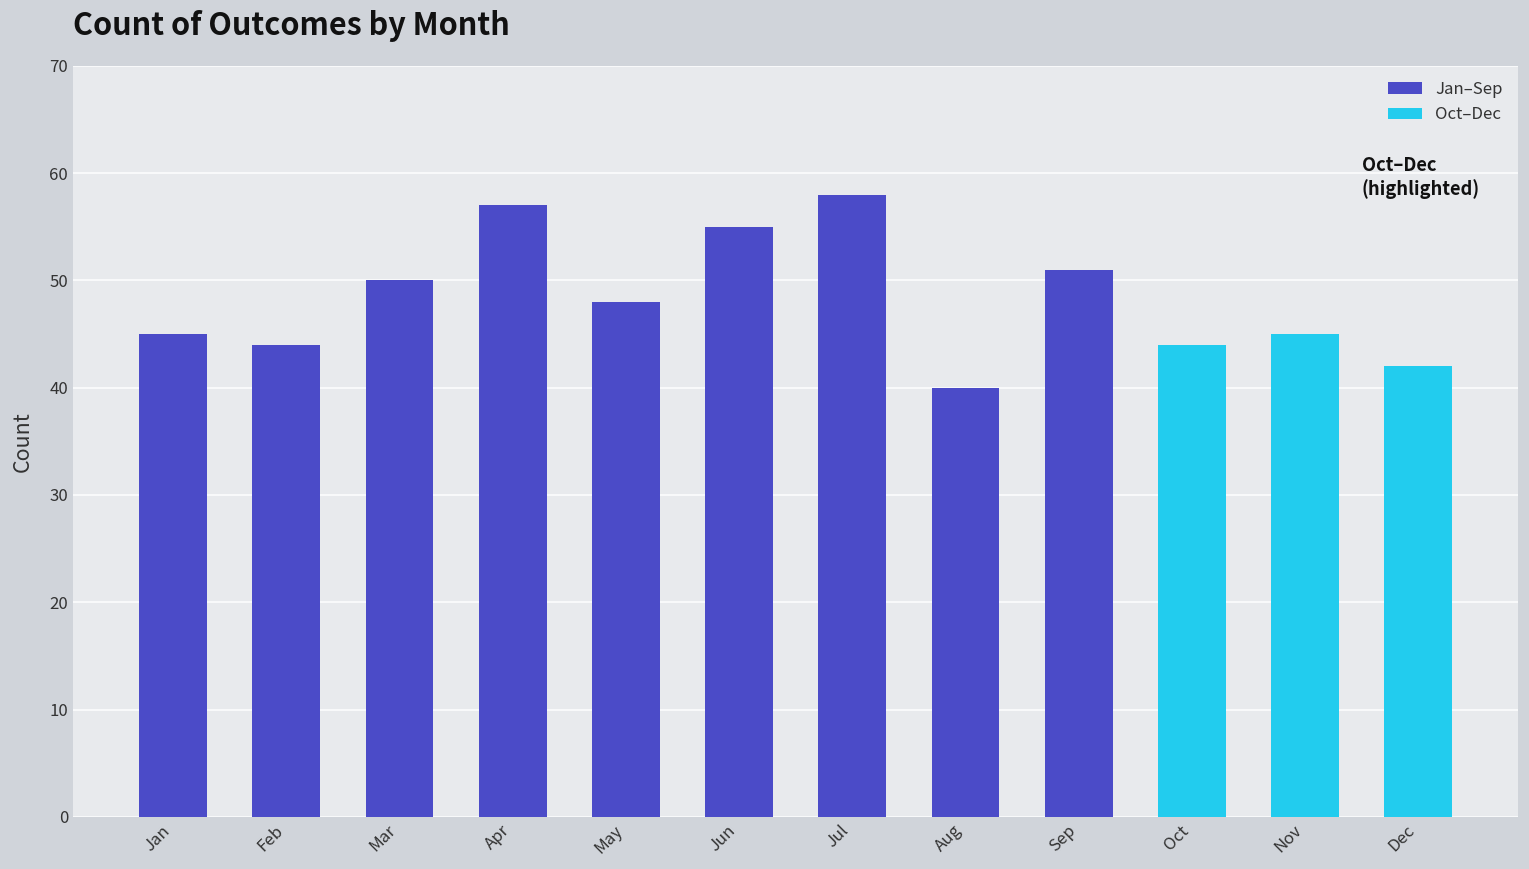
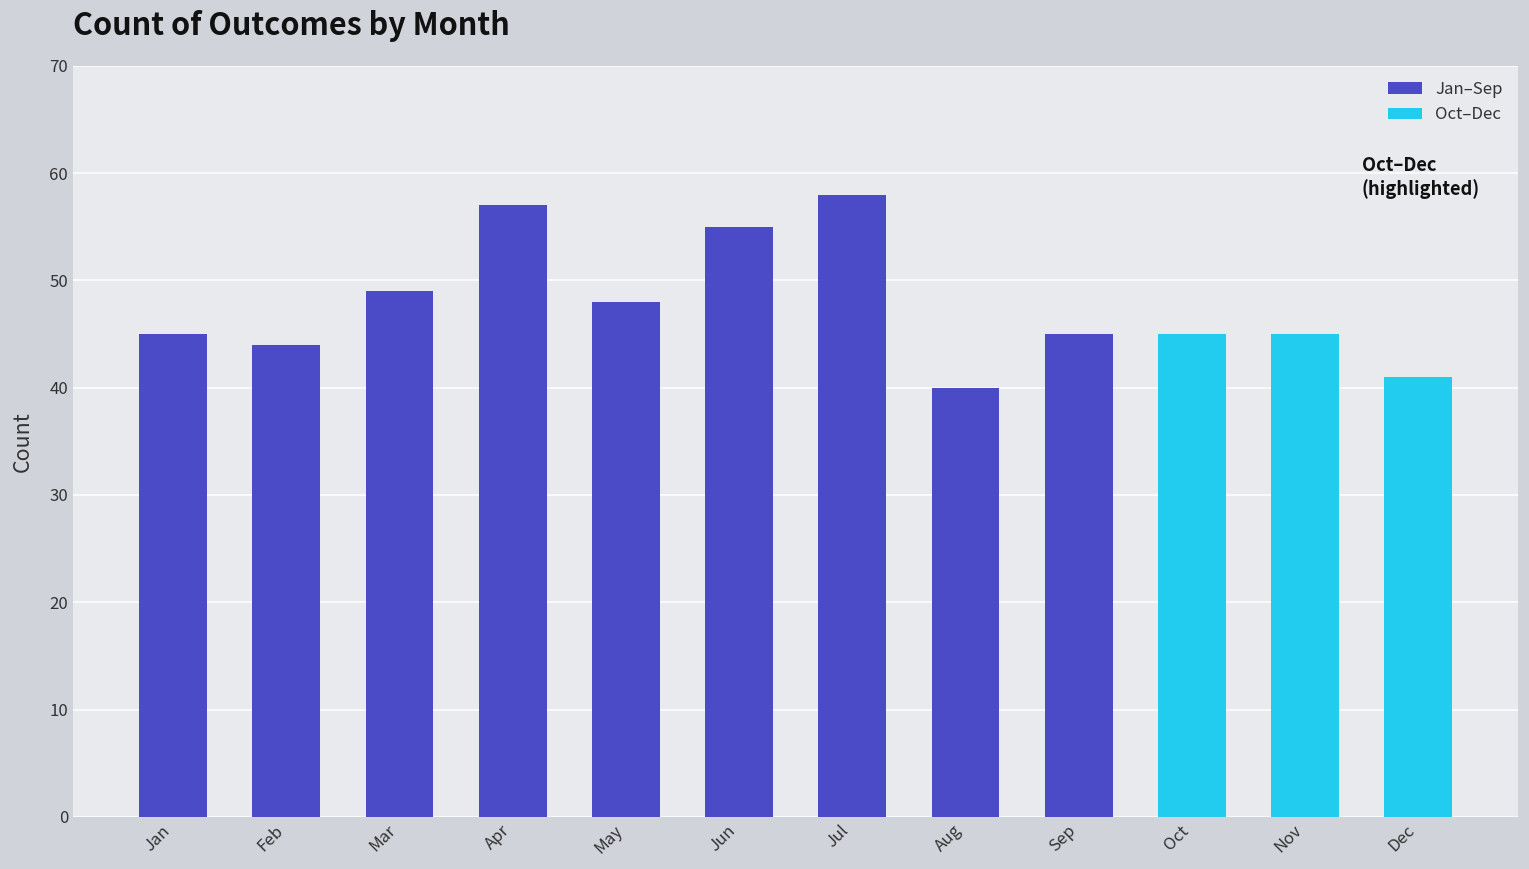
Mar: 50 -> 49
Sep: 51 -> 45
Oct: 44 -> 45
Dec: 42 -> 41
